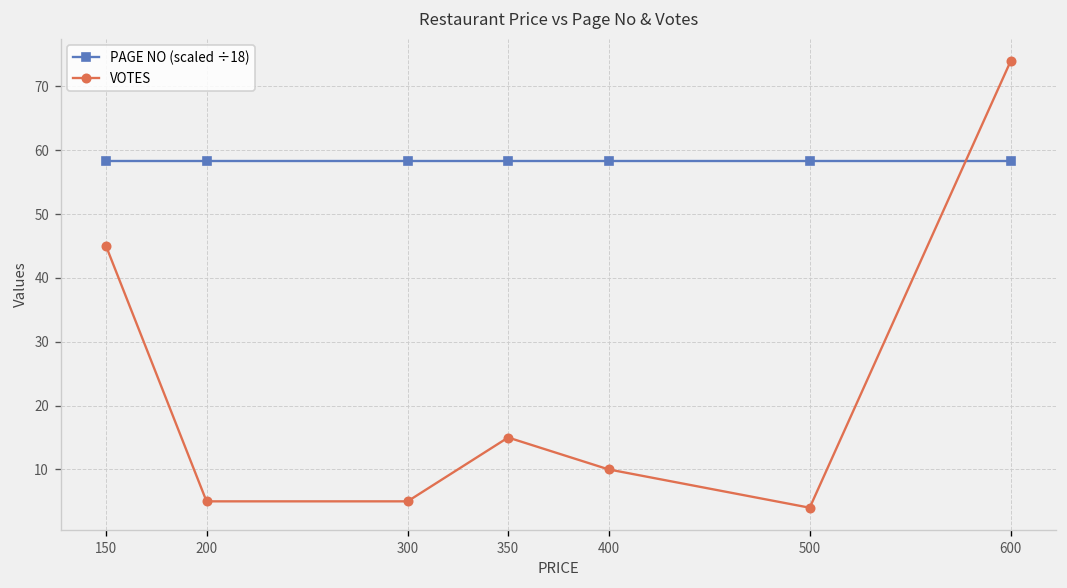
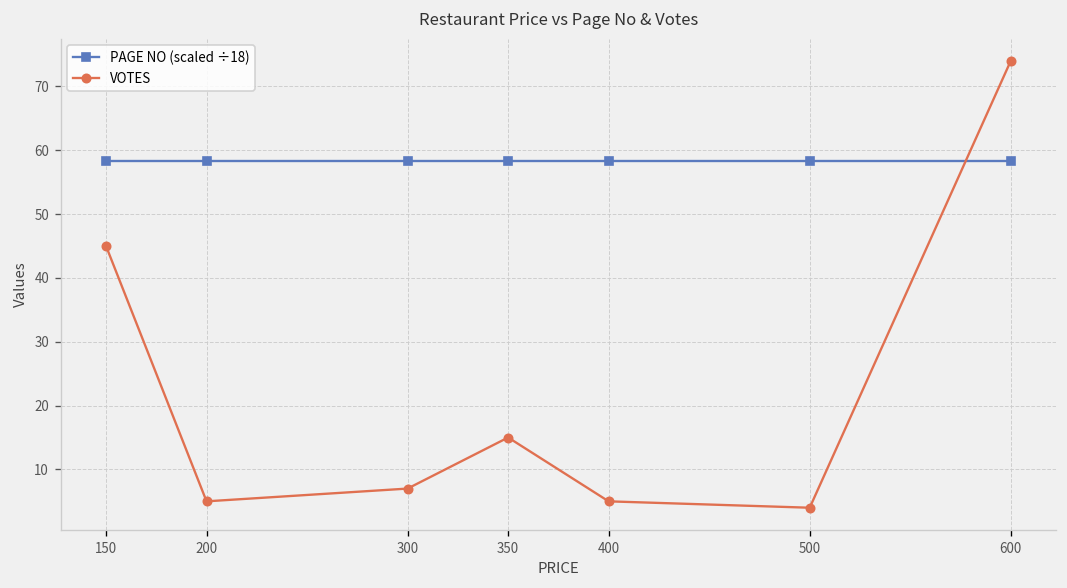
VOTES, 300: 5 -> 7
VOTES, 400: 10 -> 5
